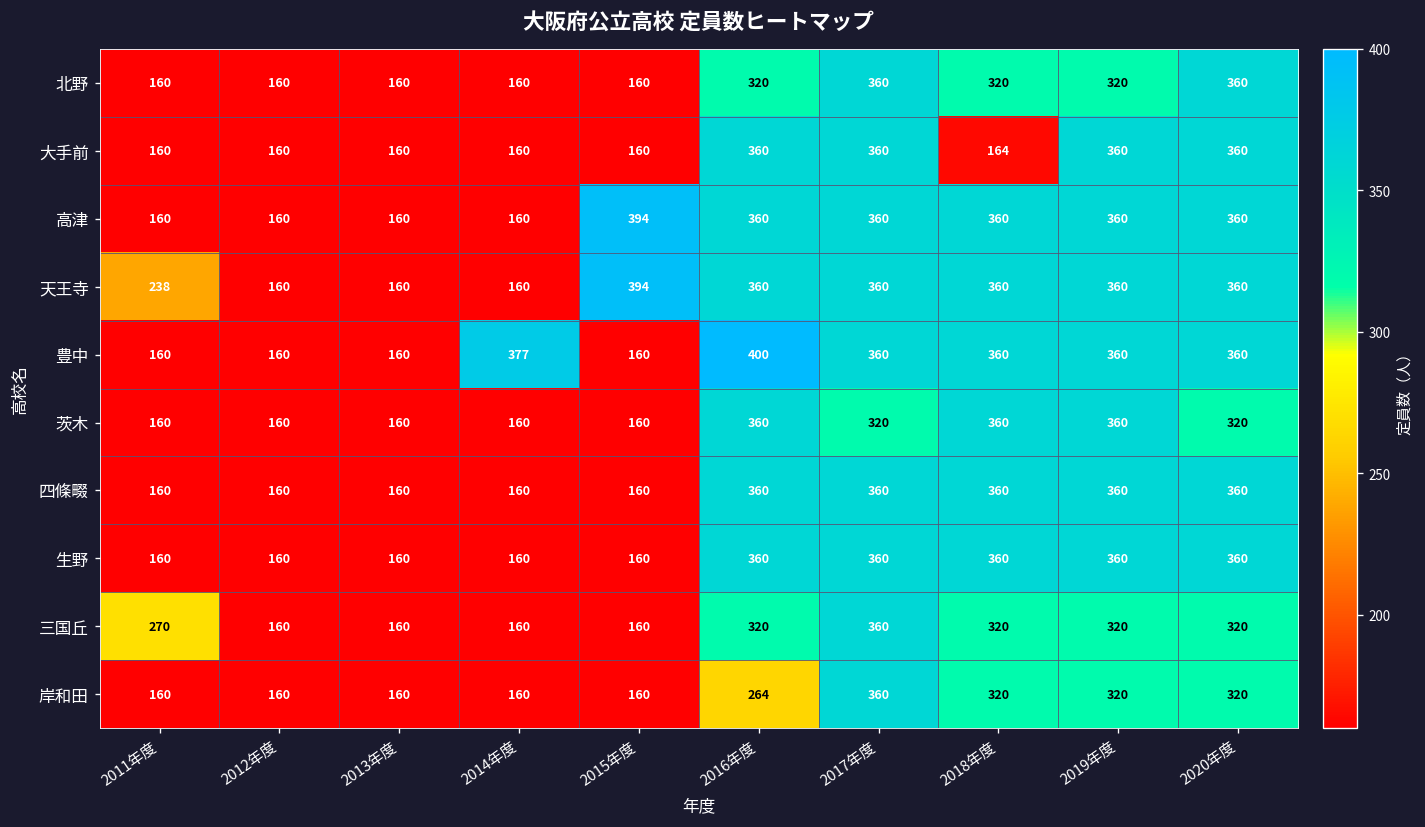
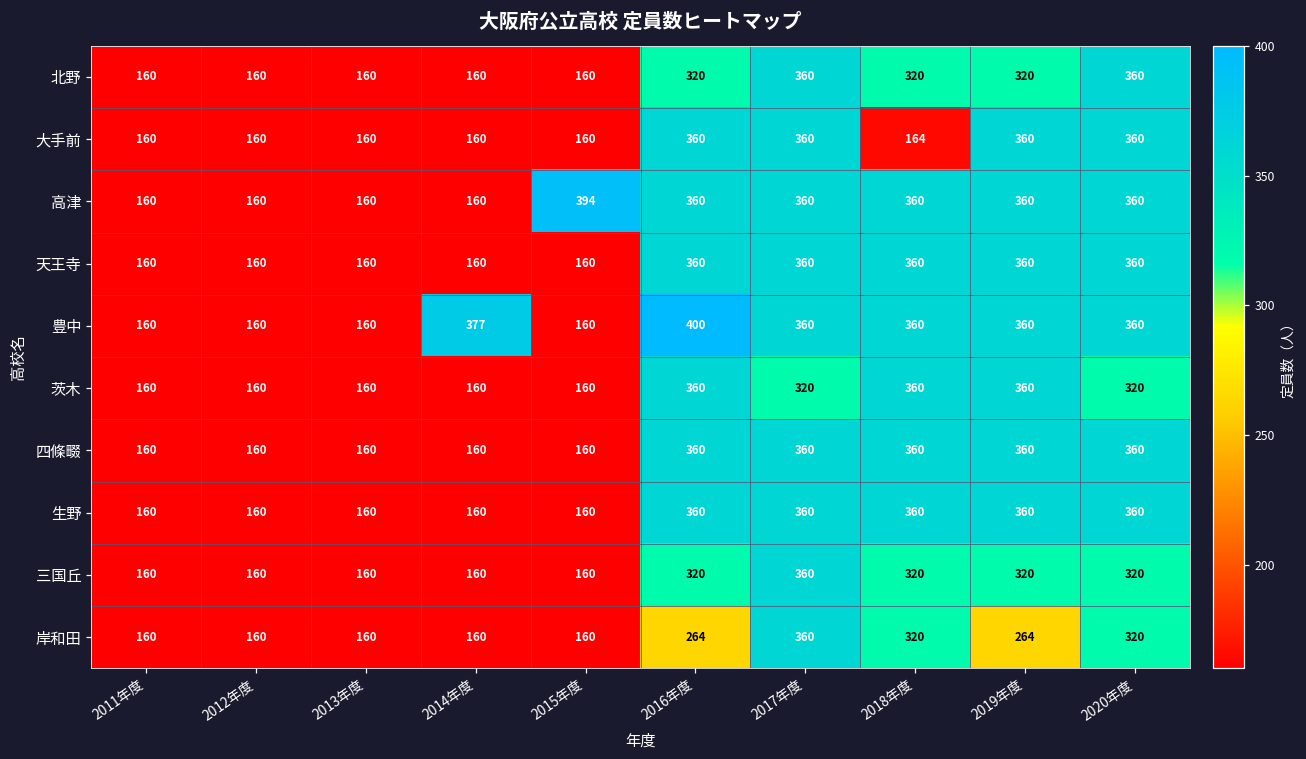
天王寺, 2011年度: 238 -> 160
天王寺, 2015年度: 394 -> 160
三国丘, 2011年度: 270 -> 160
岸和田, 2019年度: 320 -> 264
